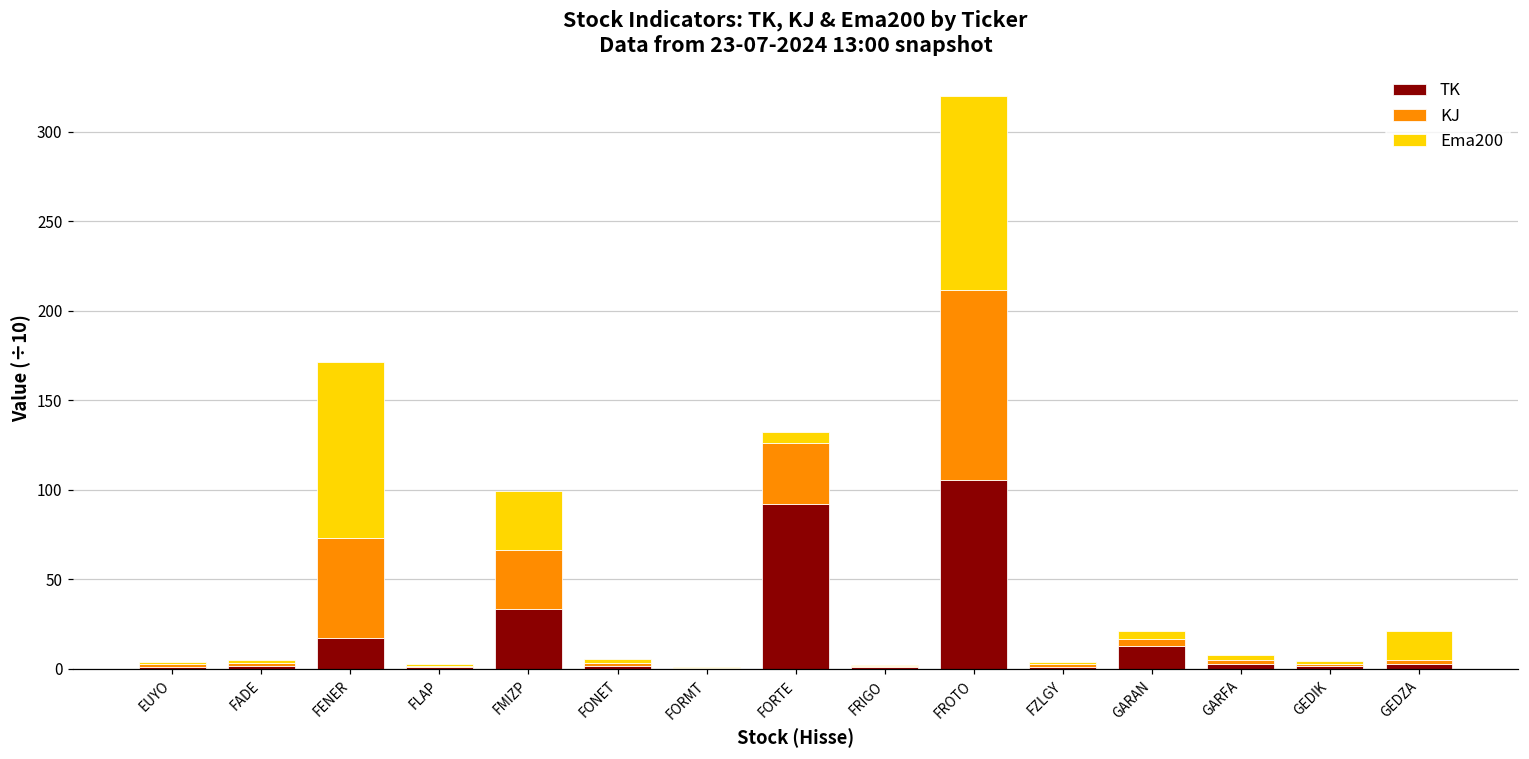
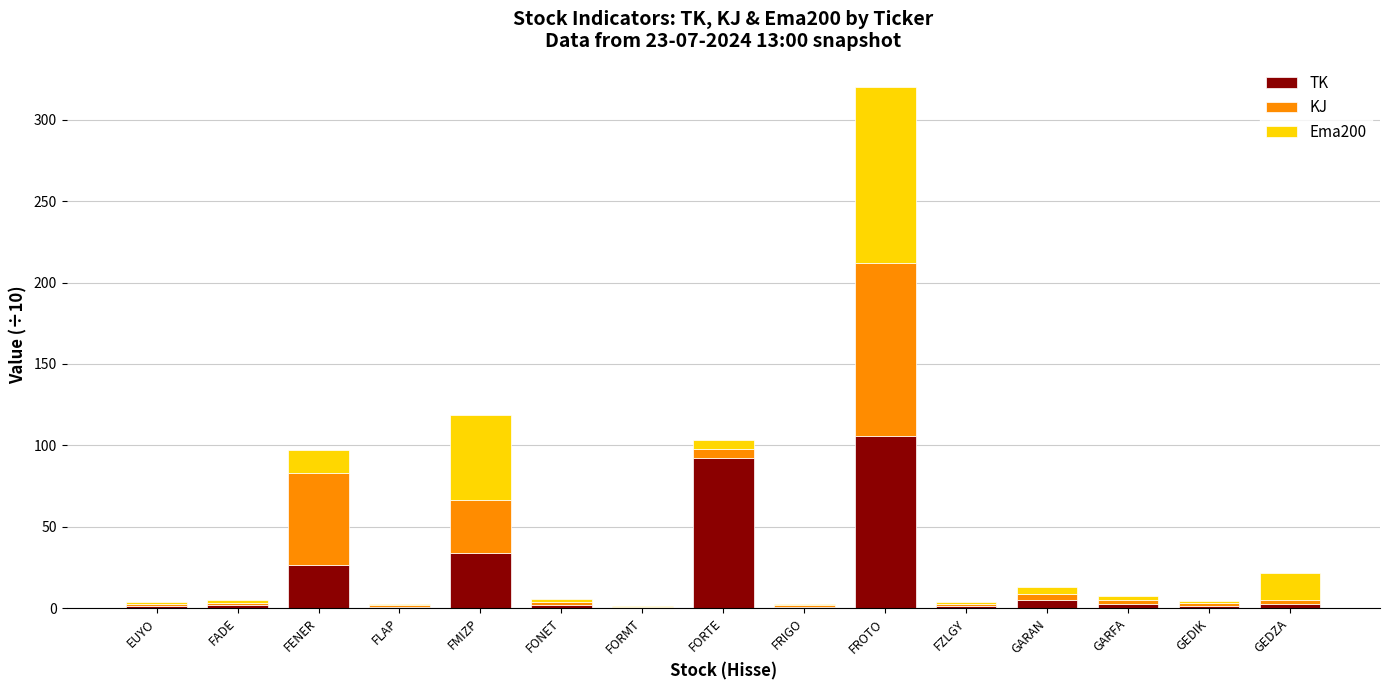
TK, FENER: 17 -> 26
Ema200, FENER: 98 -> 14
Ema200, FMIZP: 33 -> 52
KJ, FORTE: 34 -> 5
TK, GARAN: 13 -> 5
